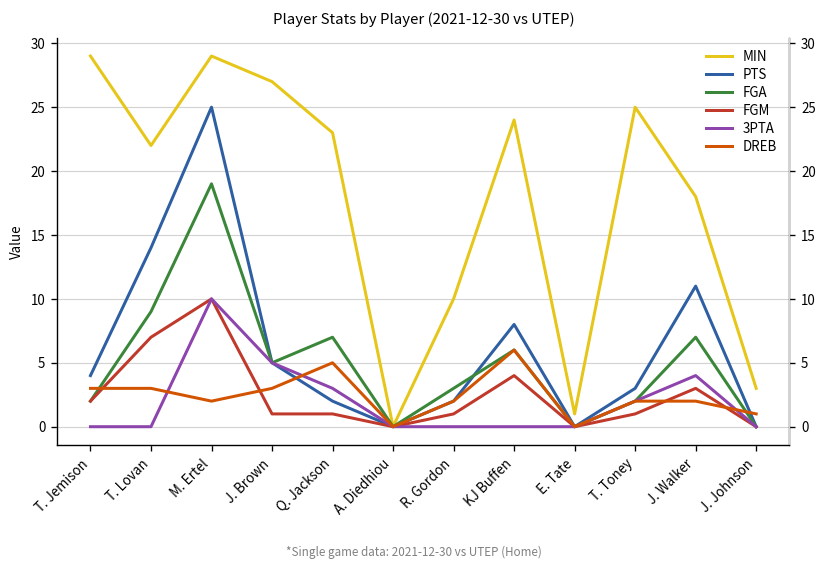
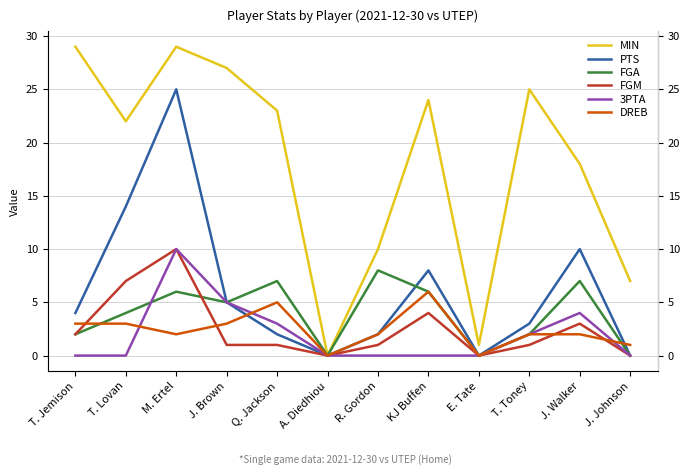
FGA, T. Lovan: 9 -> 4
FGA, M. Ertel: 19 -> 6
FGA, R. Gordon: 3 -> 8
PTS, J. Walker: 11 -> 10
MIN, J. Johnson: 3 -> 7
